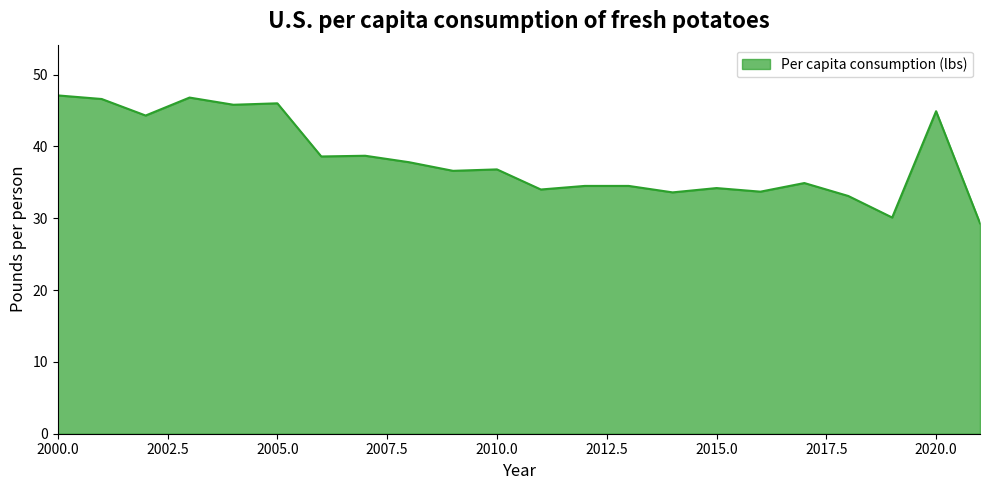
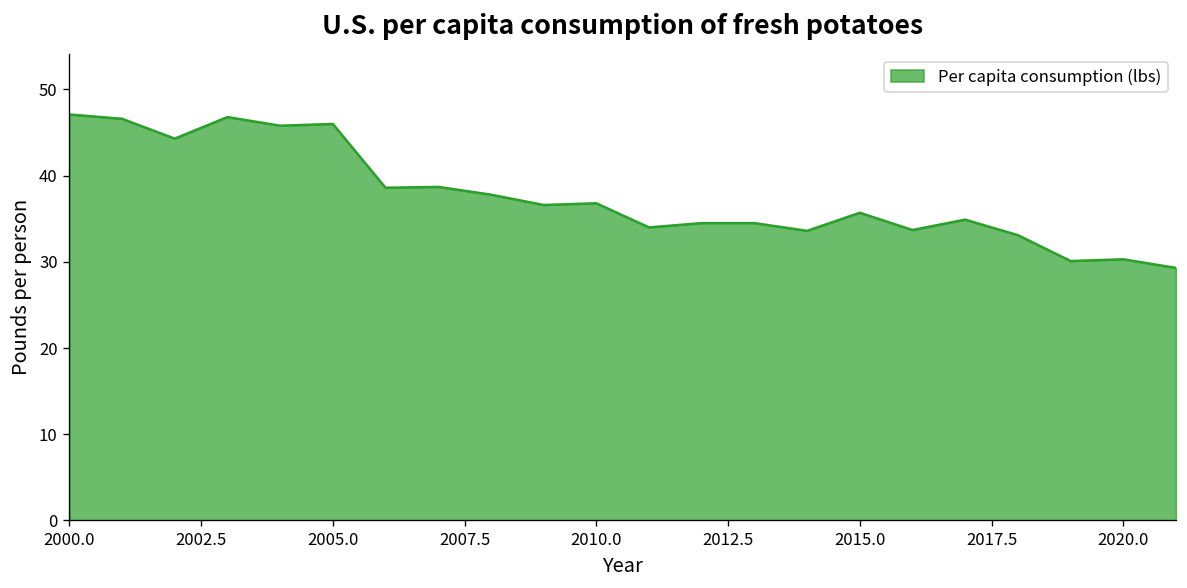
2015.0: 34 -> 36
2020.0: 45 -> 30
